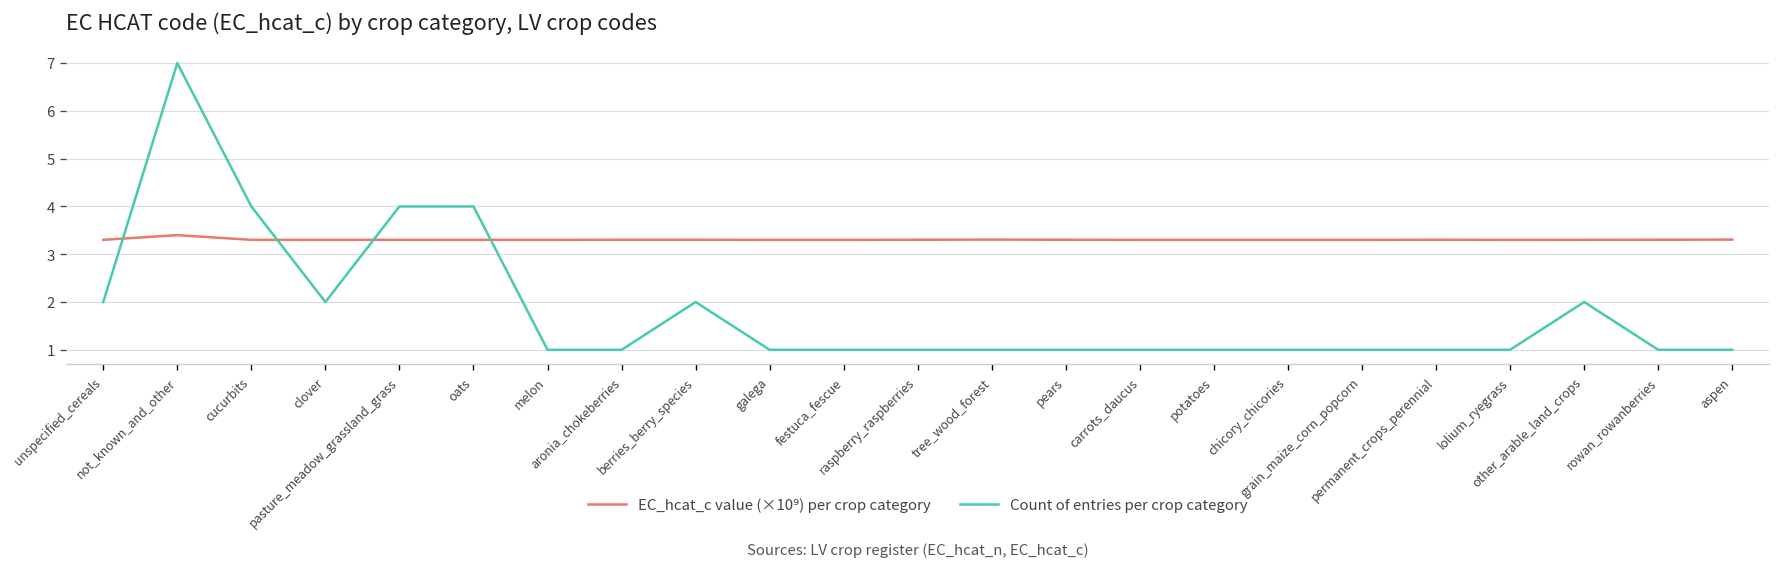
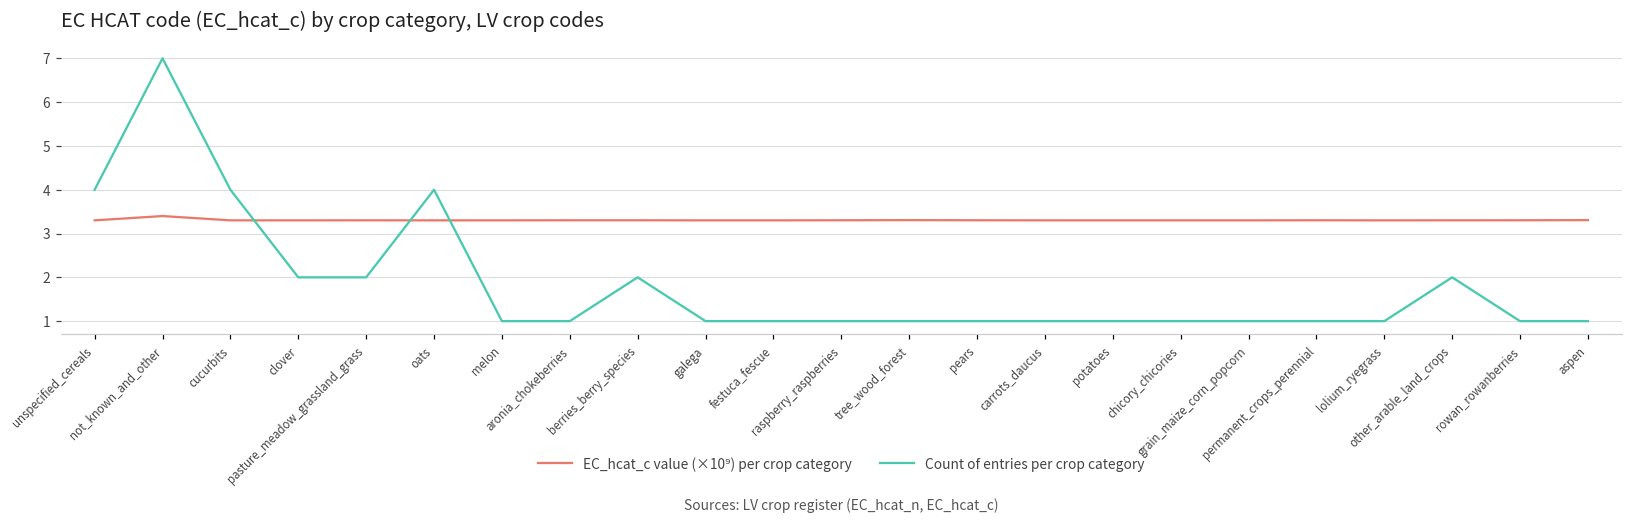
Count of entries per crop category, unspecified_cereals: 2 -> 4
Count of entries per crop category, pasture_meadow_grassland_grass: 4 -> 2
